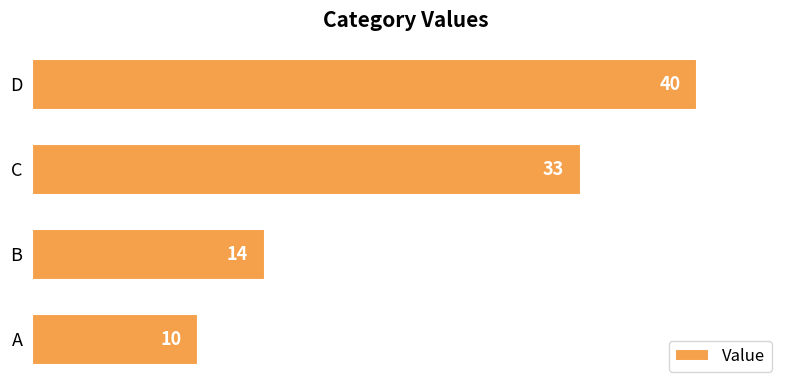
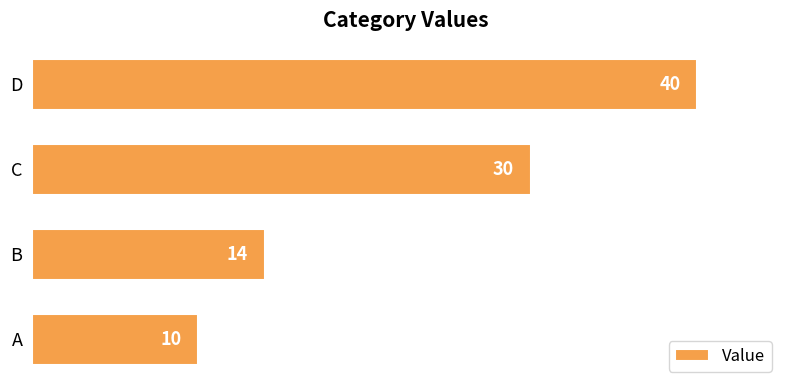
C: 33 -> 30
